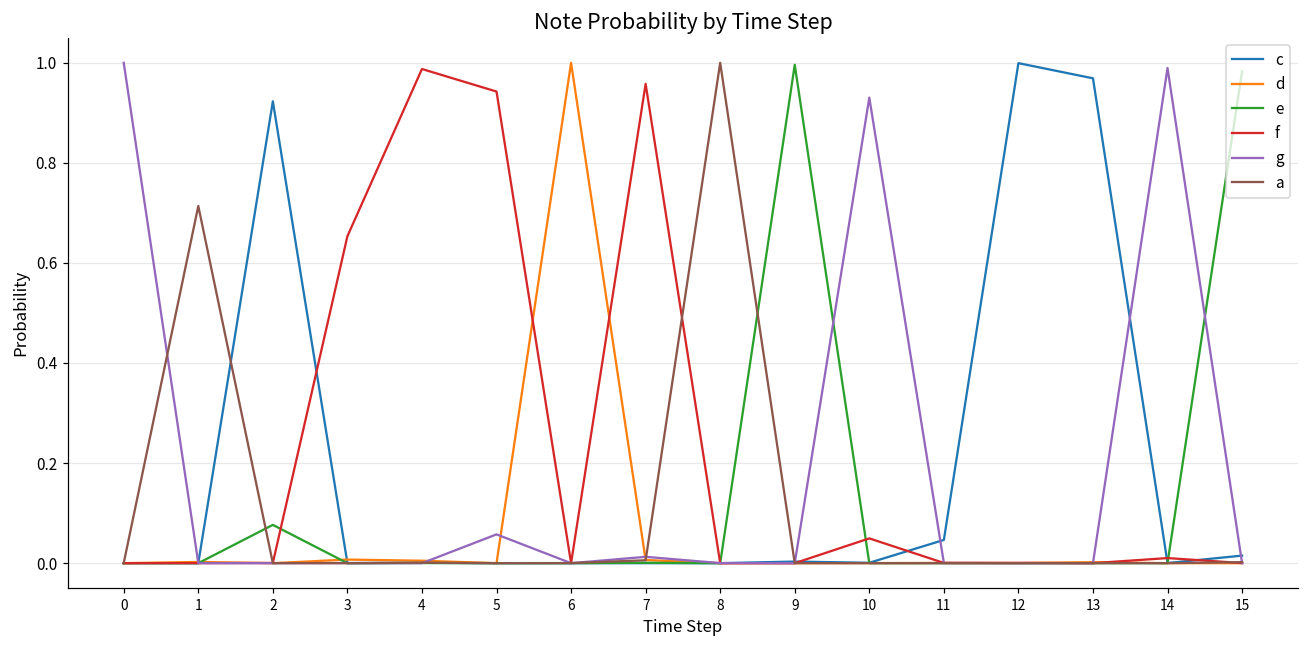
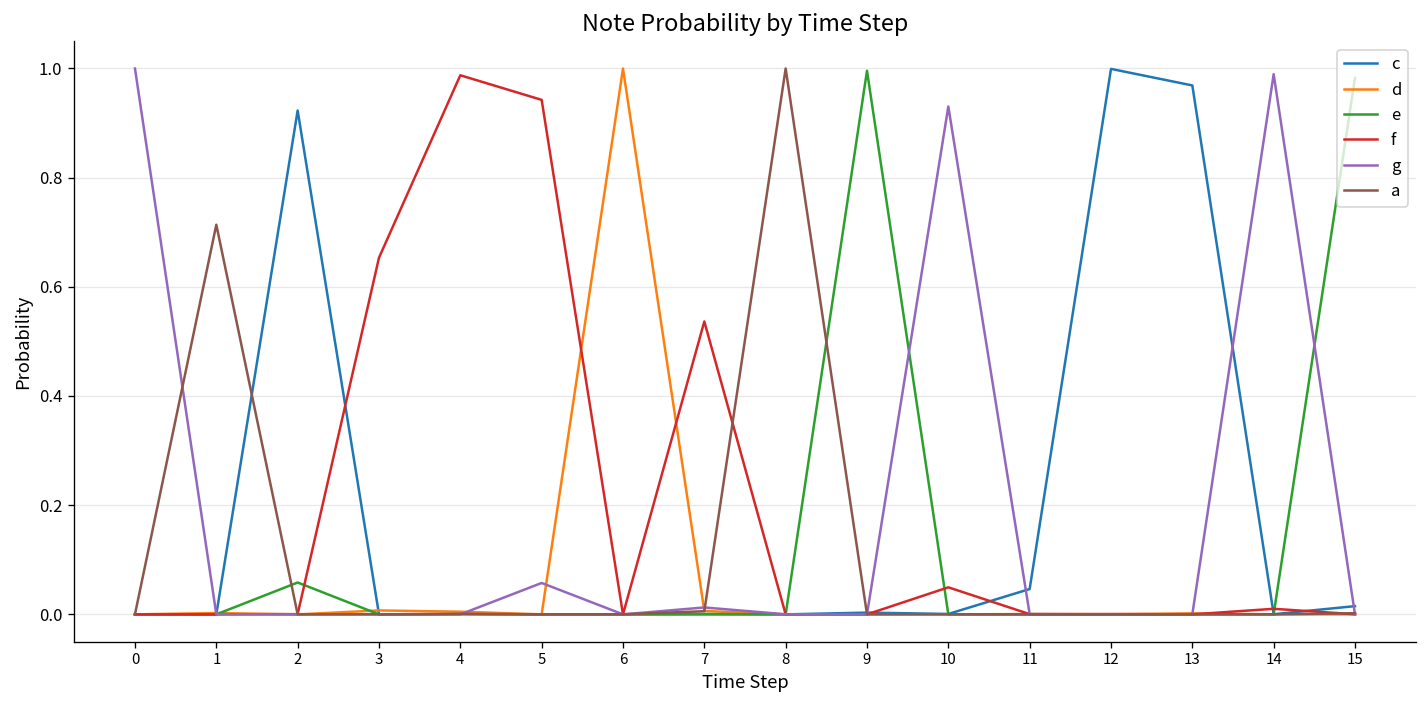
e, 2: 0.08 -> 0.06
f, 7: 0.96 -> 0.54
